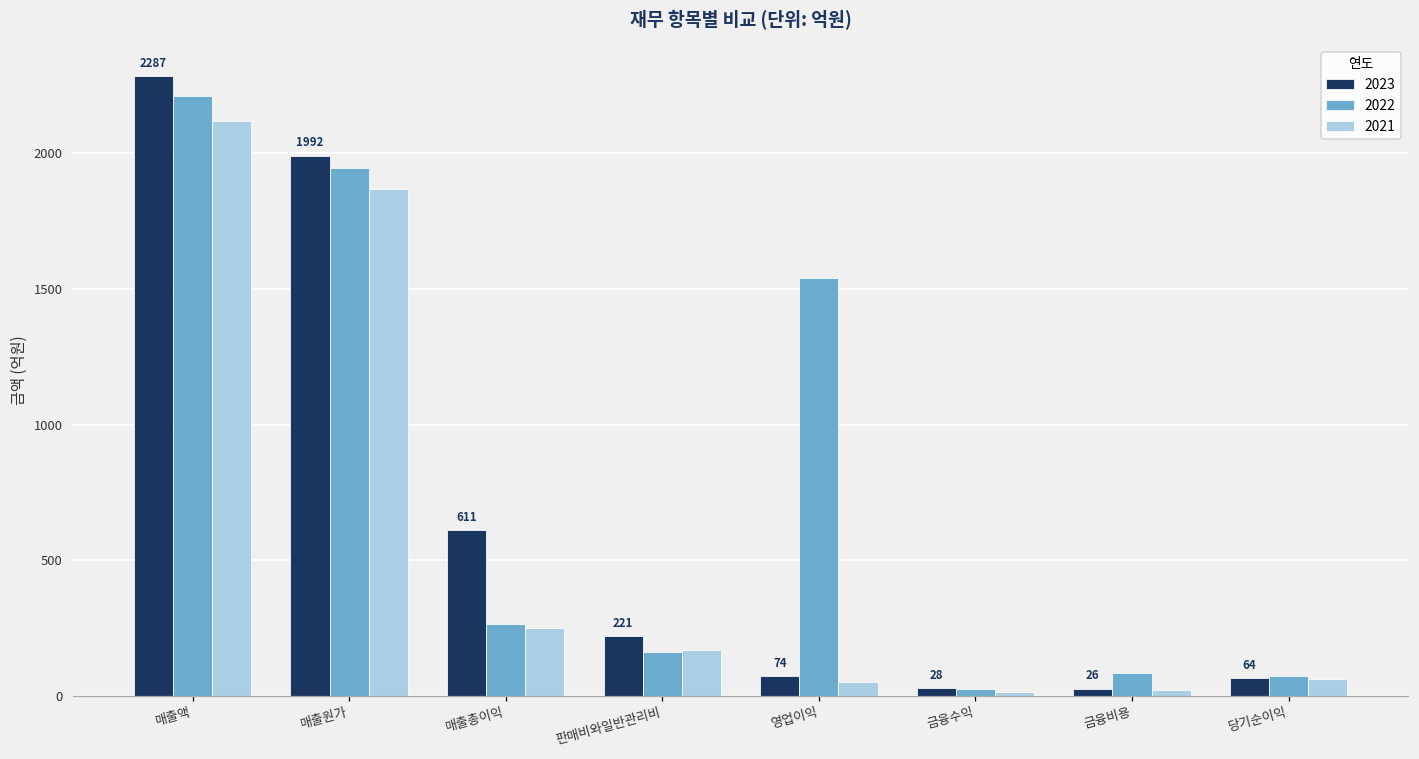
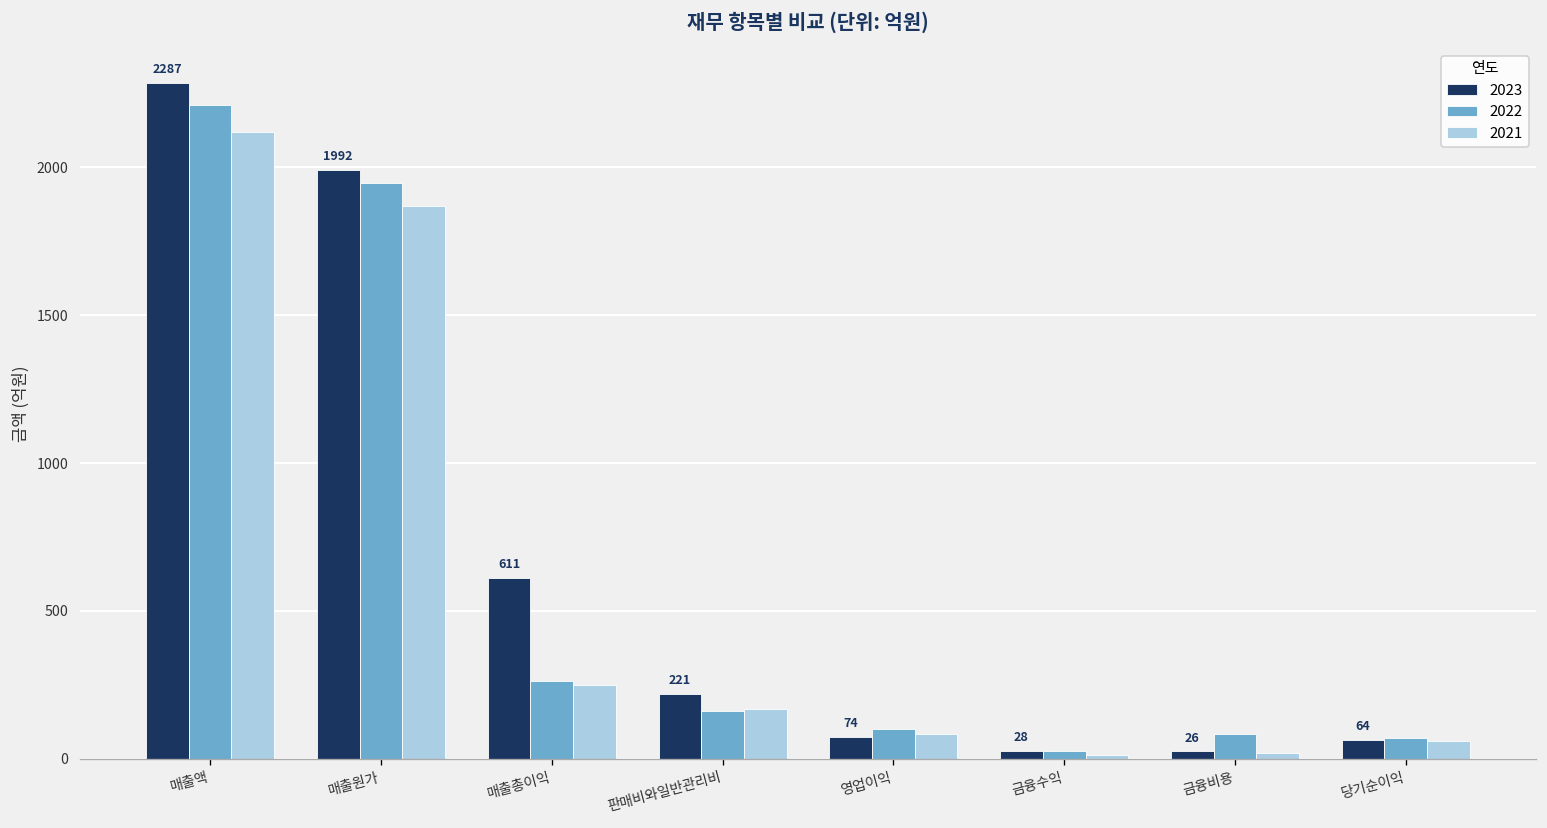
2022, 영업이익: 1540 -> 100
2021, 영업이익: 50 -> 80
